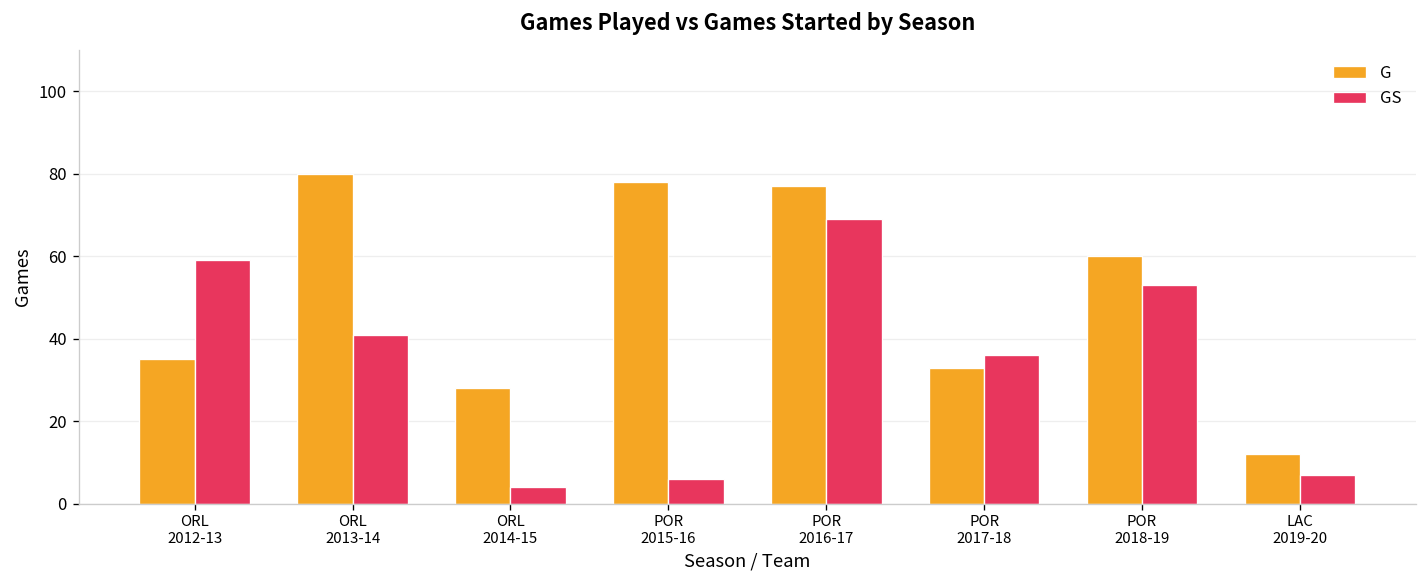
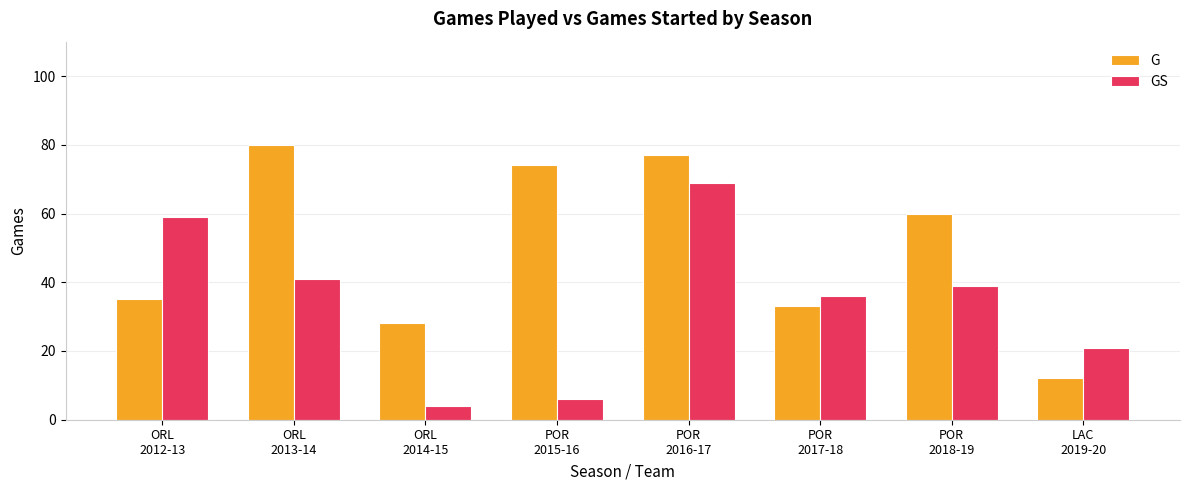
G, POR 2015-16: 78 -> 74
GS, POR 2018-19: 53 -> 39
GS, LAC 2019-20: 7 -> 21
